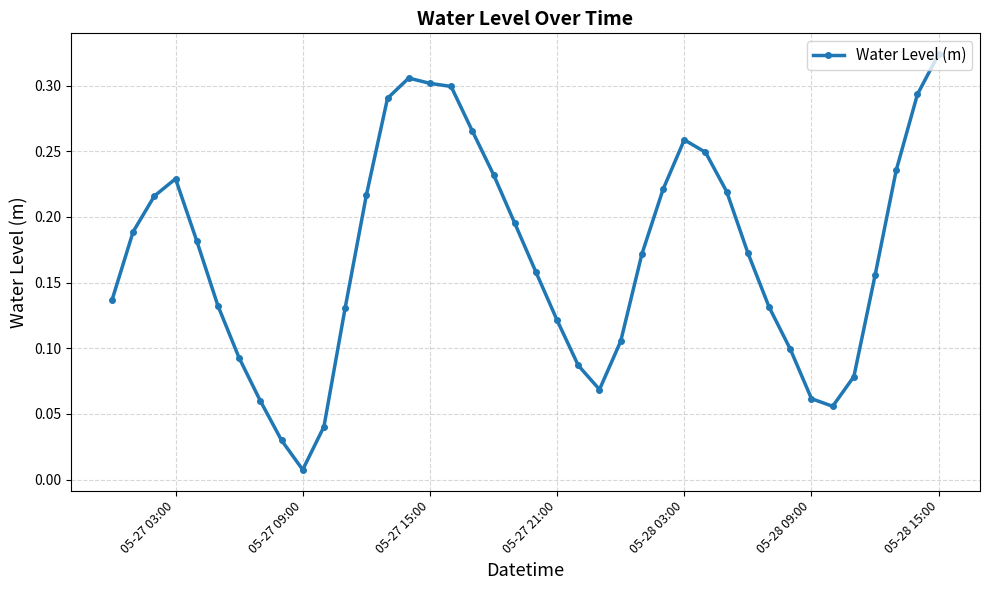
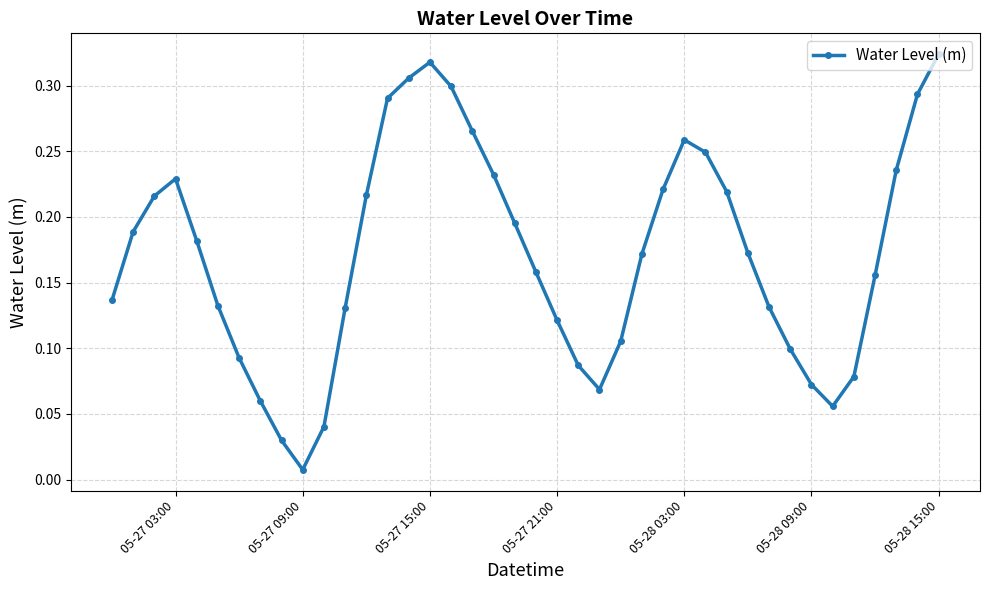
05-27 15:00: 0.302 -> 0.318
05-28 09:00: 0.062 -> 0.072
